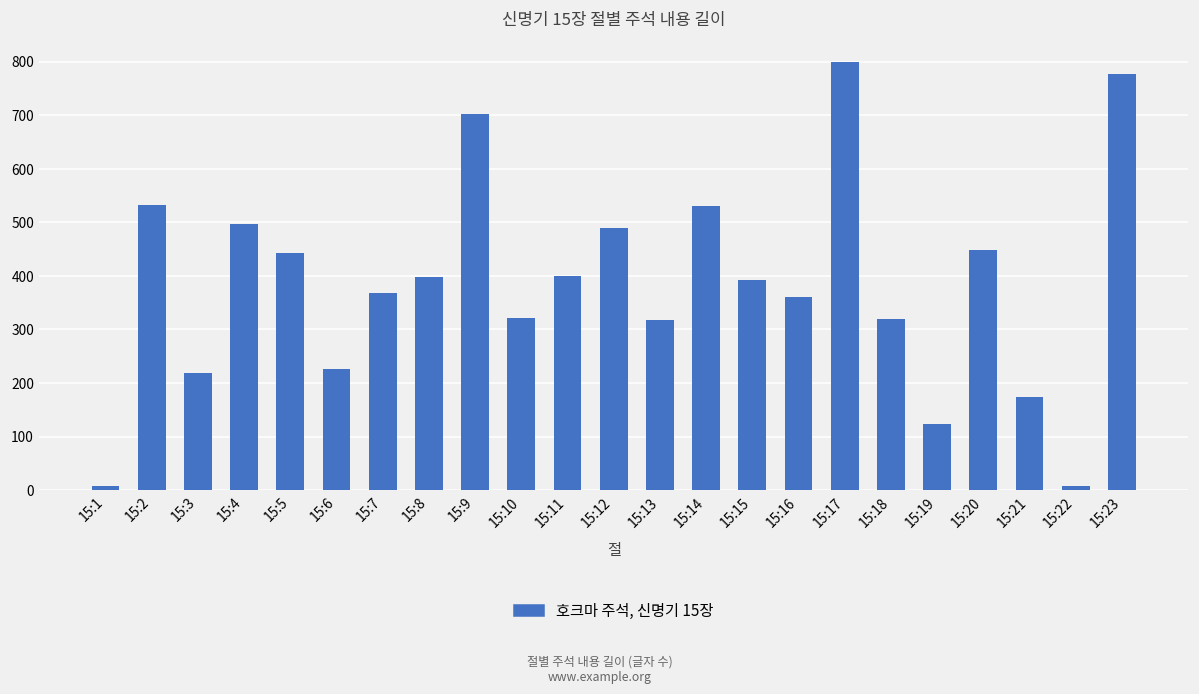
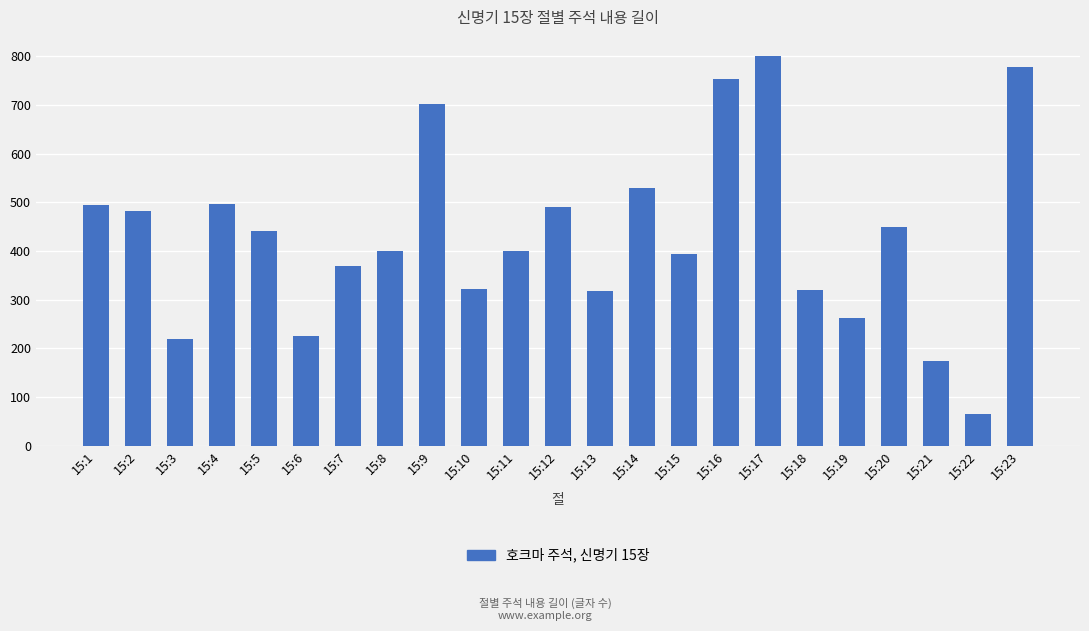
15:1: 10 -> 490
15:2: 530 -> 480
15:16: 360 -> 750
15:19: 120 -> 260
15:22: 10 -> 70
